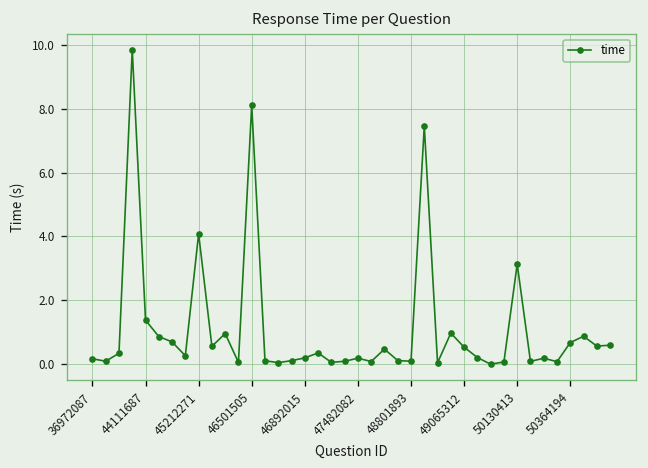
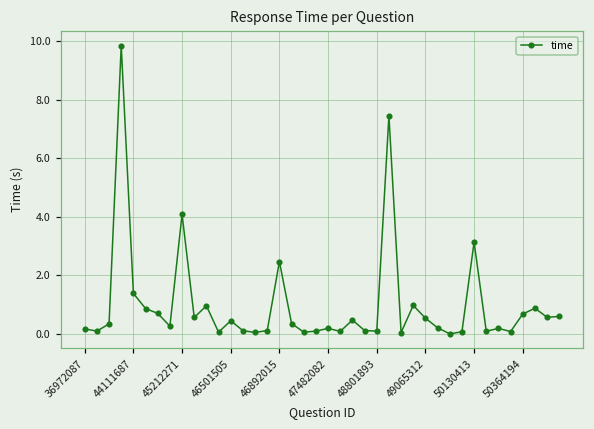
46501505: 8.1 -> 0.5
46892015: 0.2 -> 2.5
